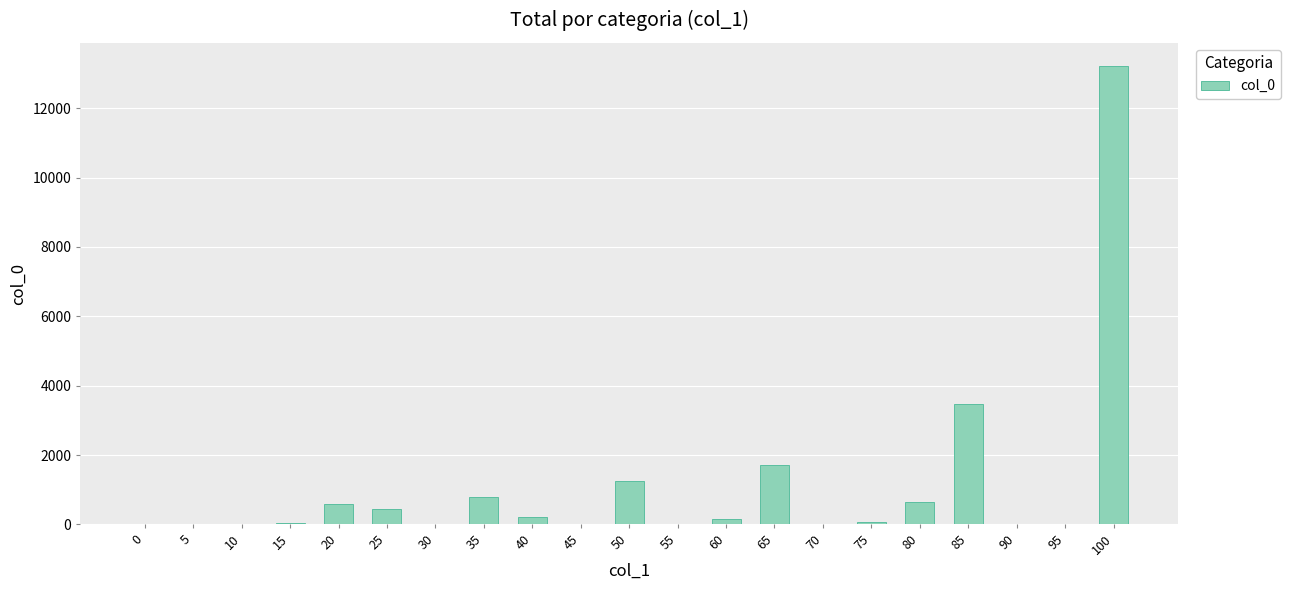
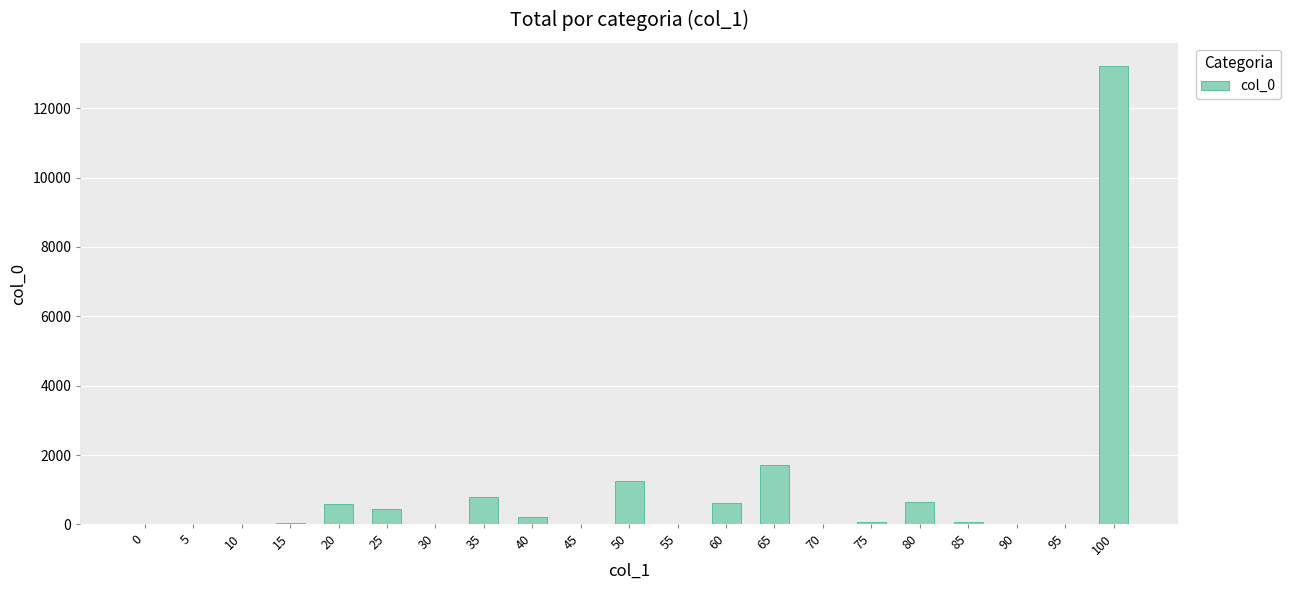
60: 100 -> 600
85: 3500 -> 100
